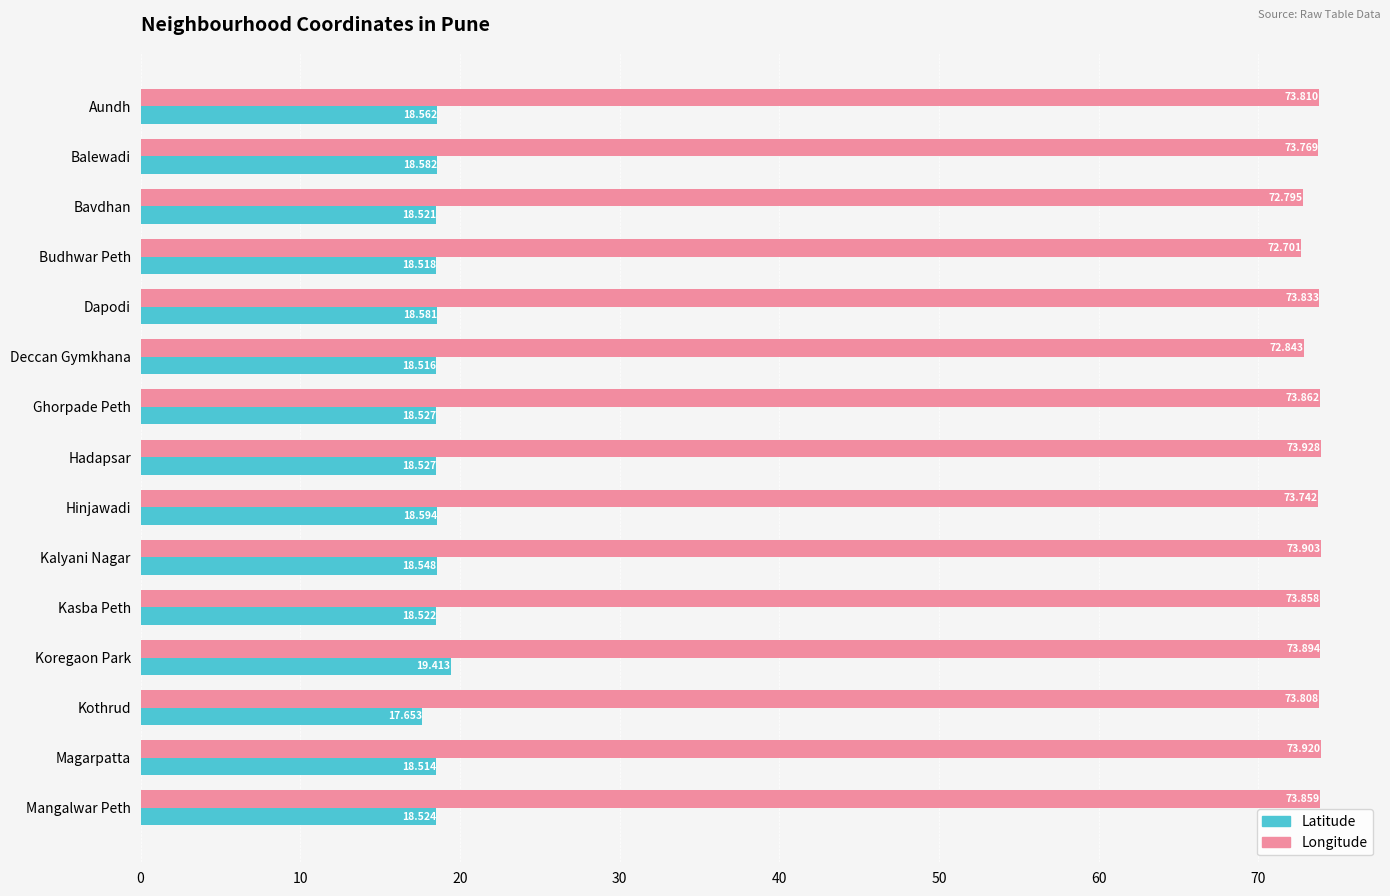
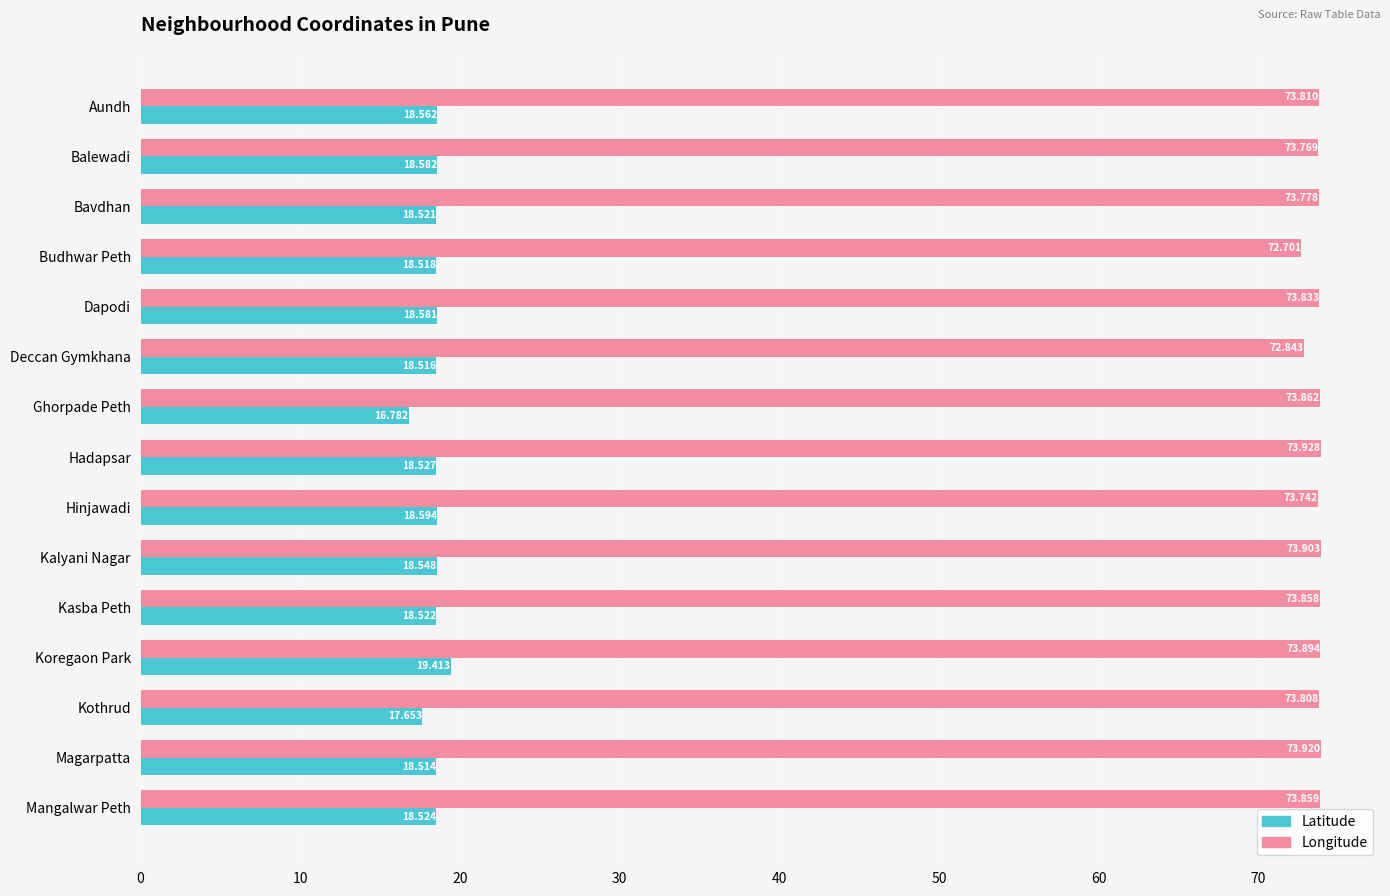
Longitude, Bavdhan: 72.795 -> 73.778
Latitude, Ghorpade Peth: 18.527 -> 16.782
